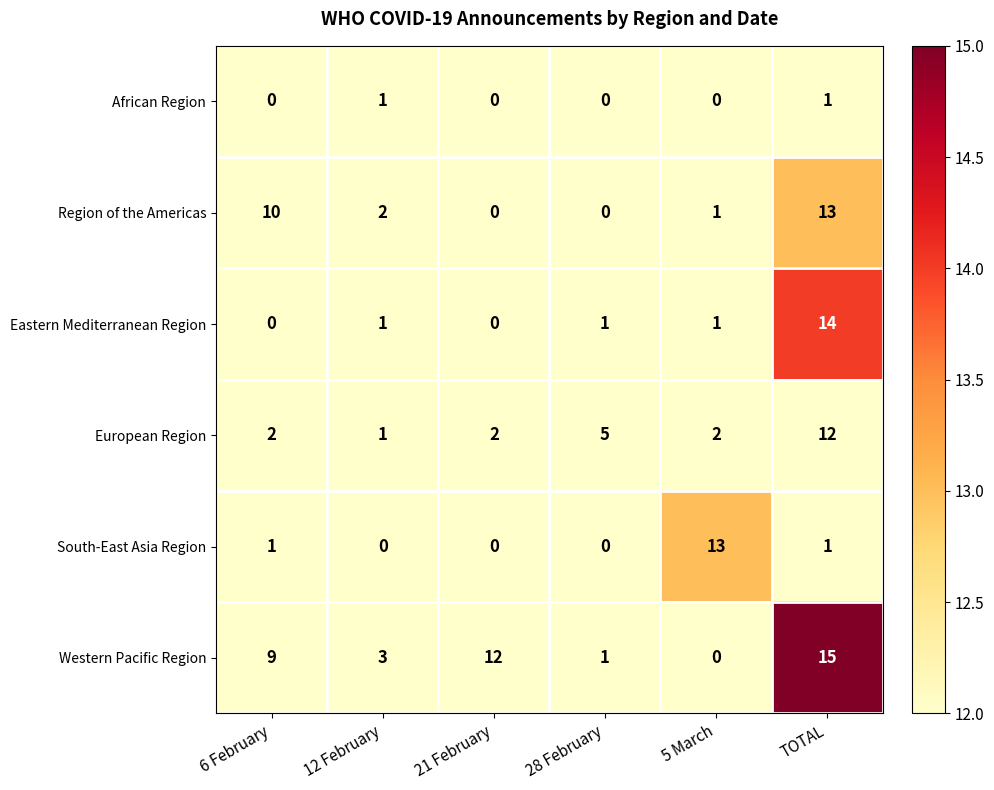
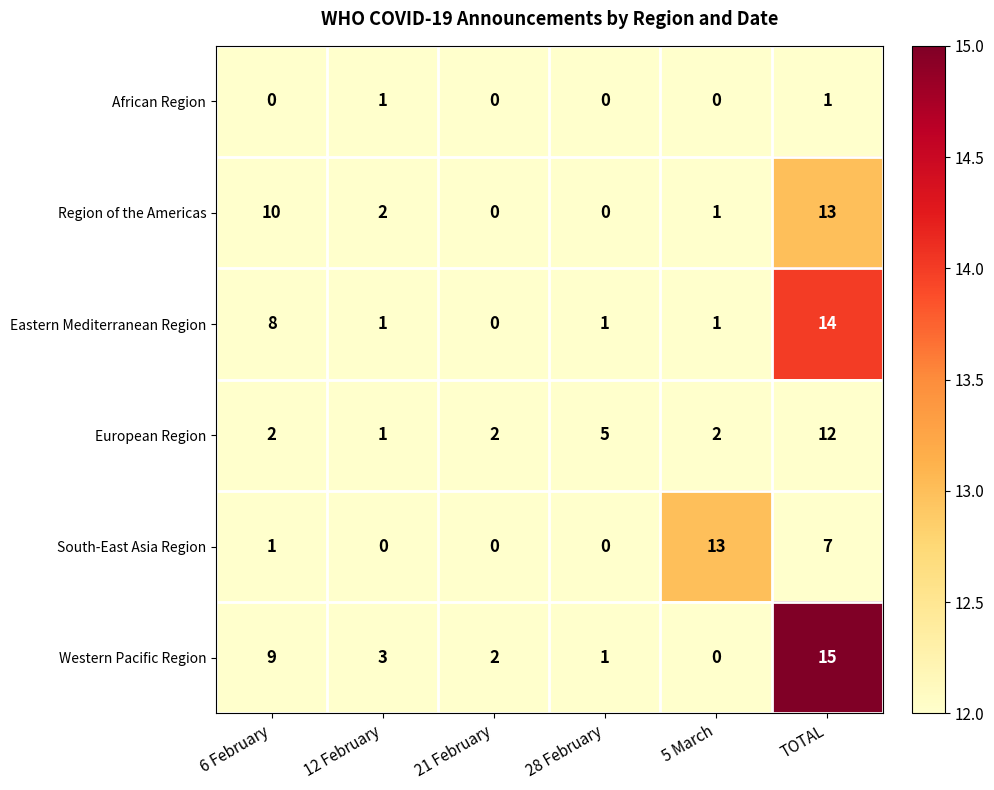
Eastern Mediterranean Region, 6 February: 0 -> 8
South-East Asia Region, TOTAL: 1 -> 7
Western Pacific Region, 21 February: 12 -> 2
